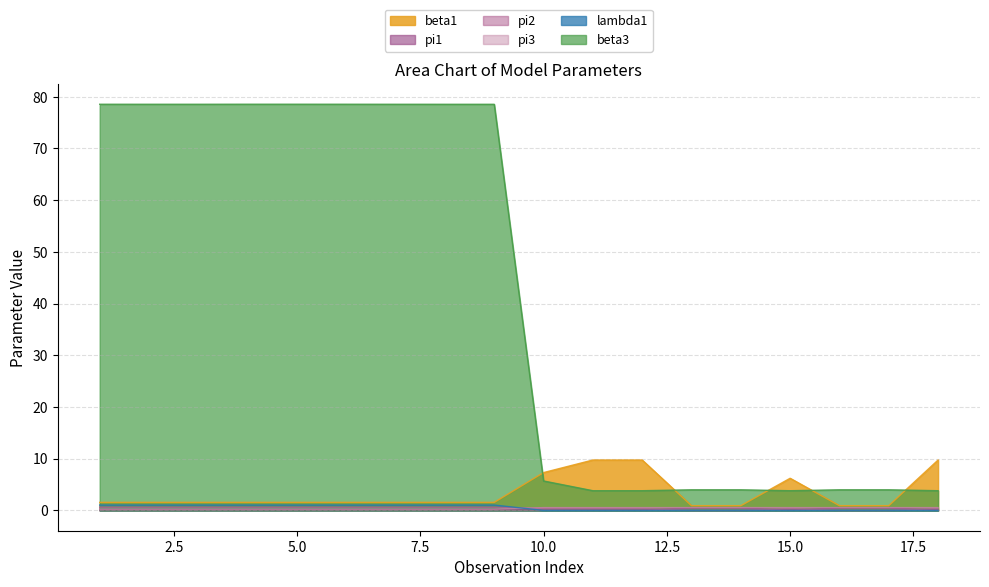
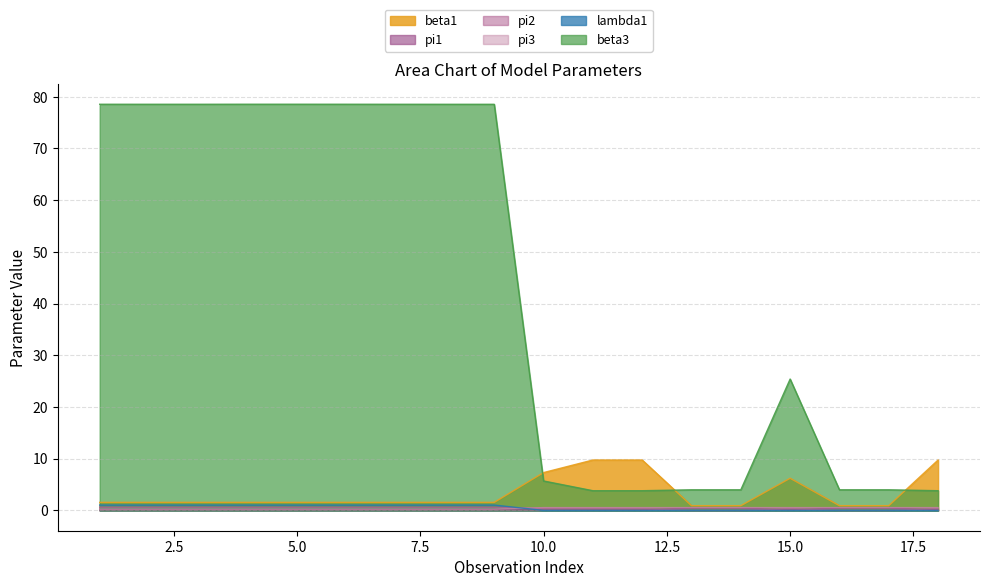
beta3, 15.0: 4 -> 25
